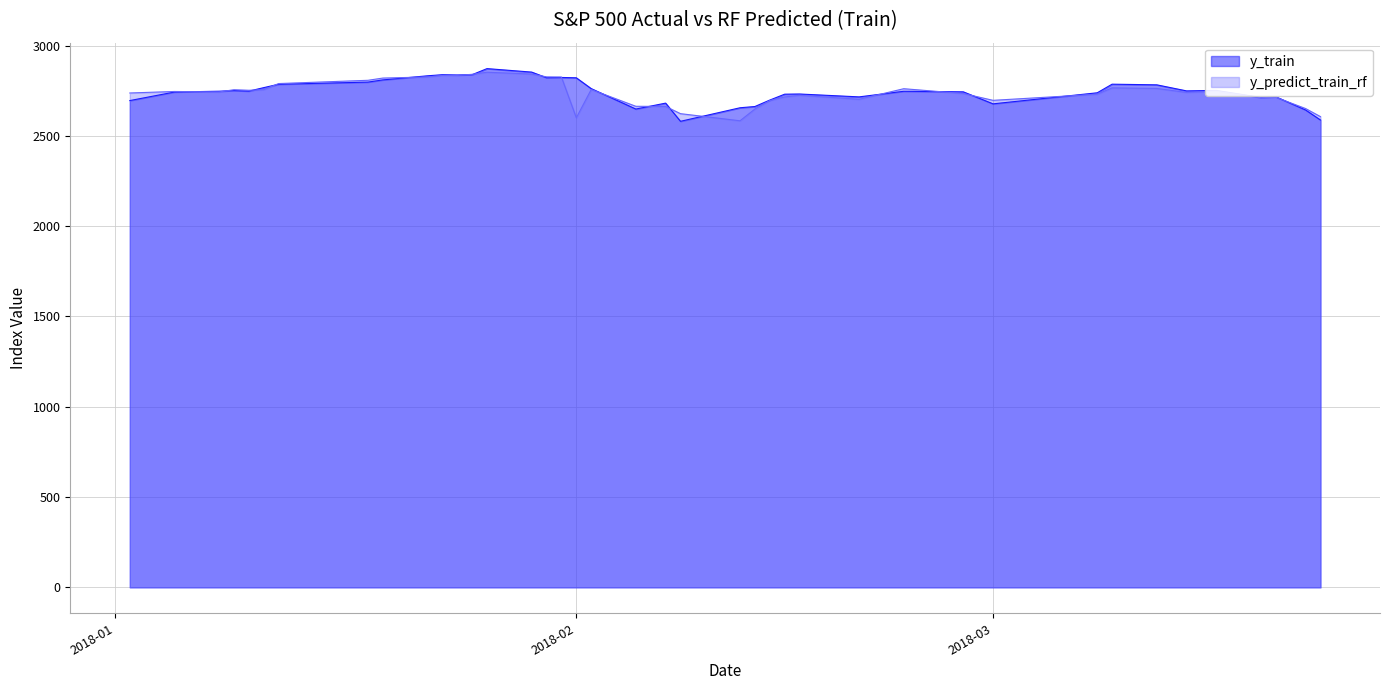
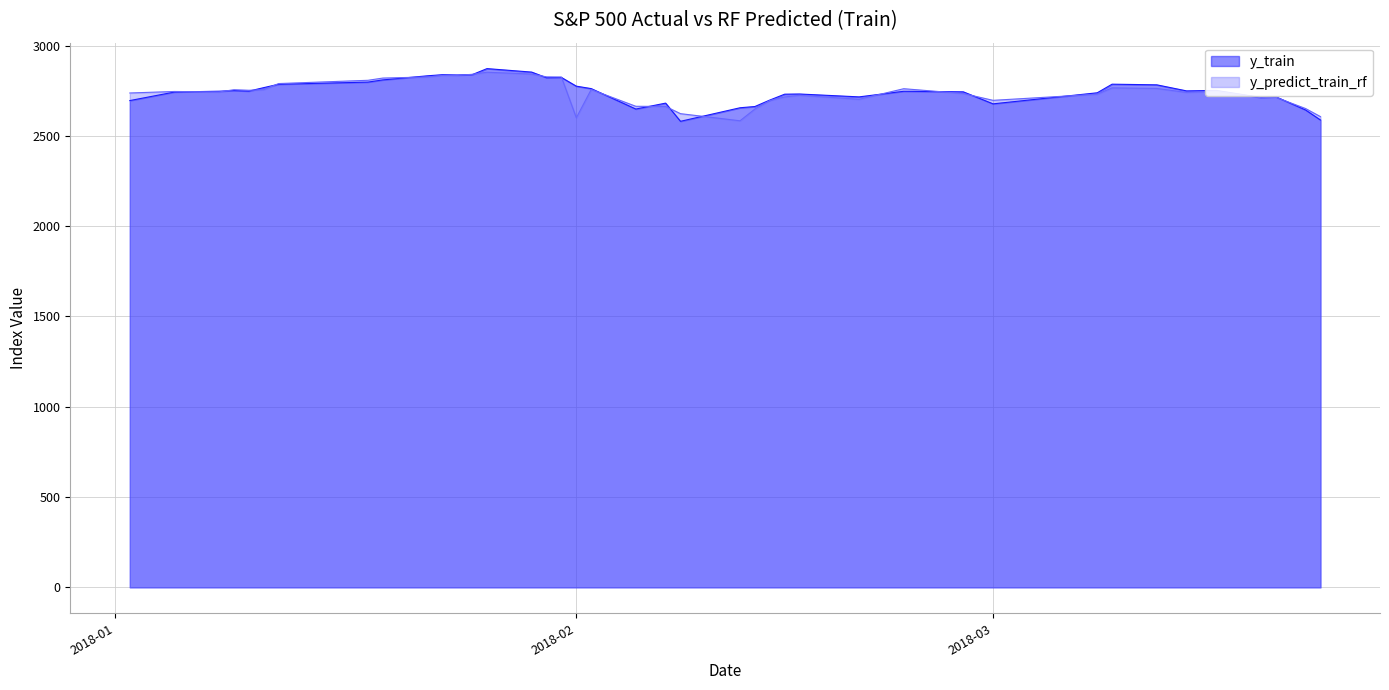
y_train, 2018-02: 2820 -> 2780
